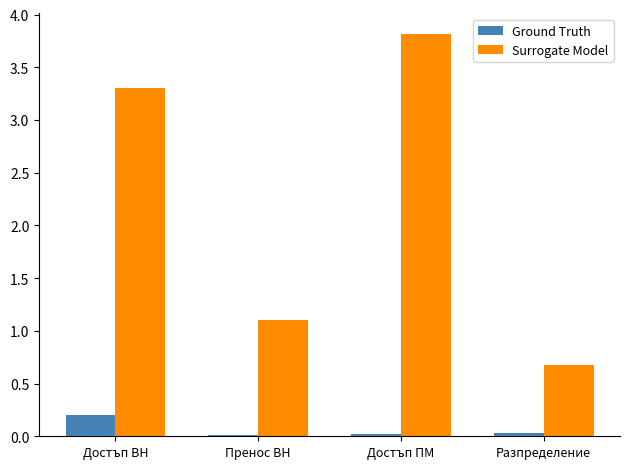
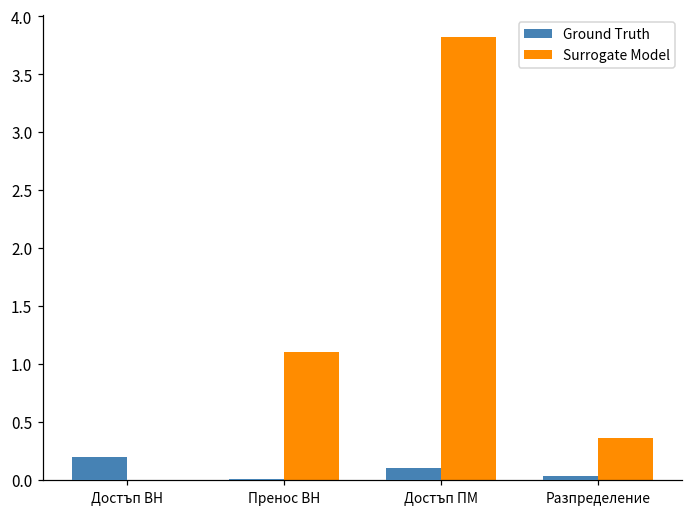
Surrogate Model, Достъп ВН: 3.3 -> 0.0
Ground Truth, Достъп ПМ: 0.02 -> 0.10
Surrogate Model, Разпределение: 0.68 -> 0.36
